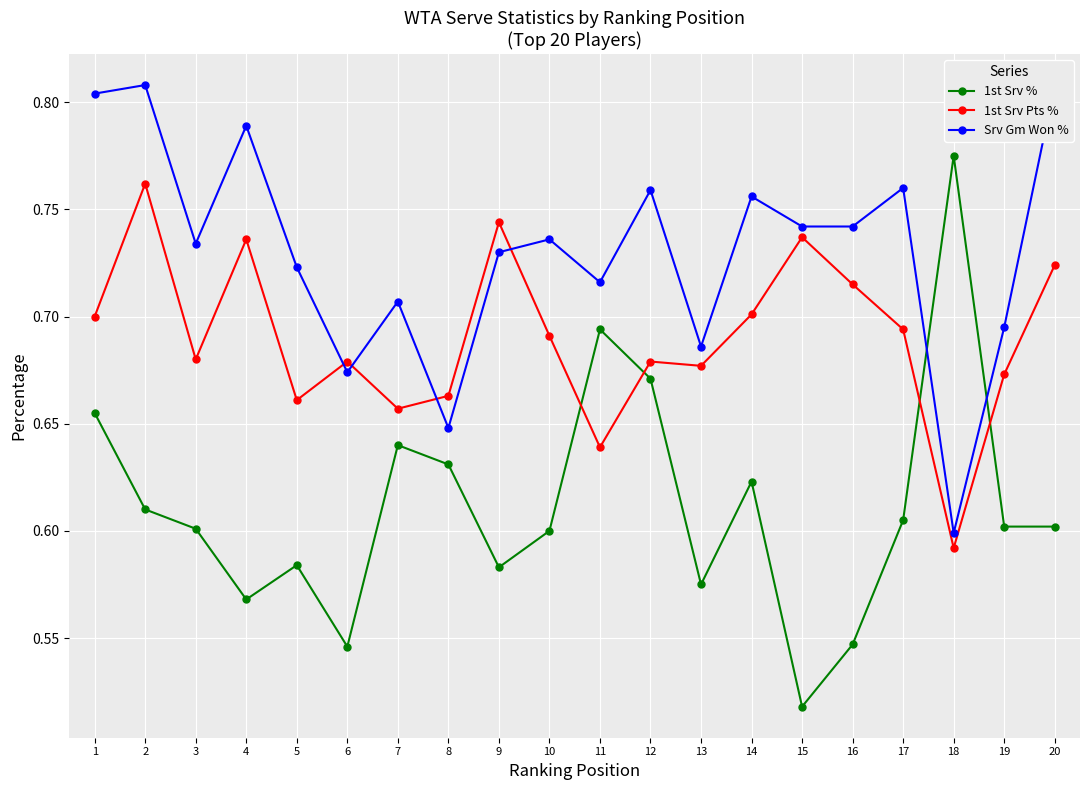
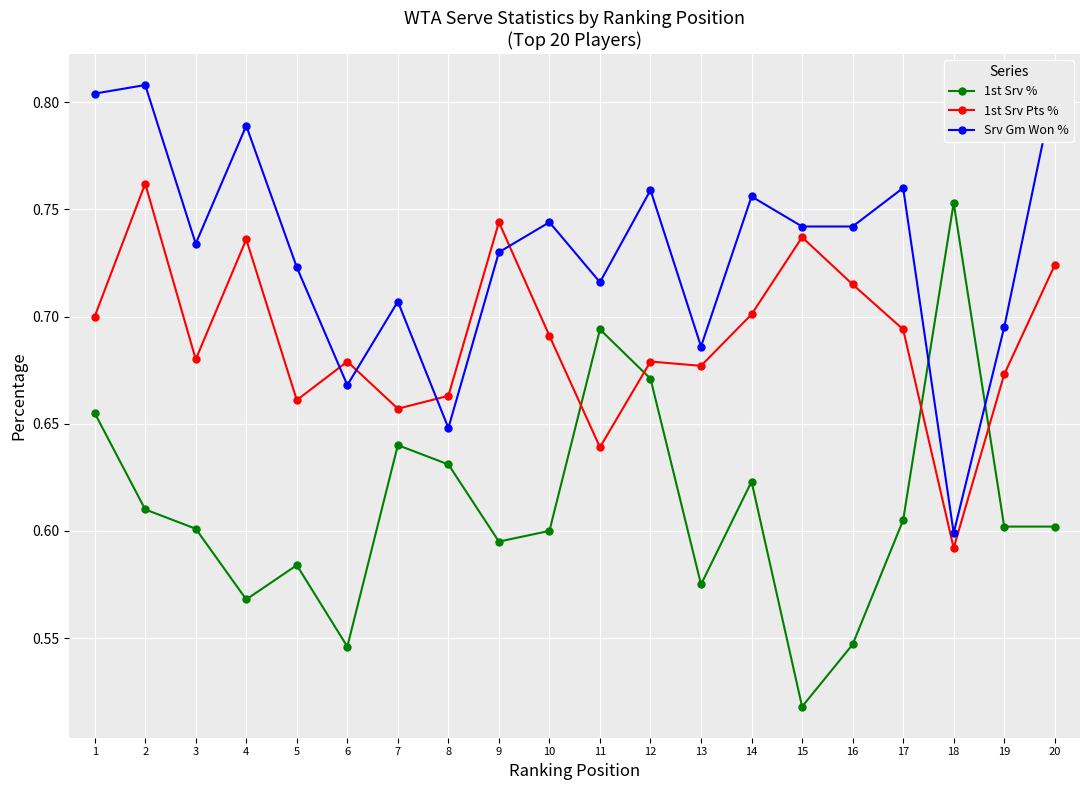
Srv Gm Won %, 6: 0.674 -> 0.668
1st Srv %, 9: 0.583 -> 0.595
Srv Gm Won %, 10: 0.736 -> 0.744
1st Srv %, 18: 0.775 -> 0.753
